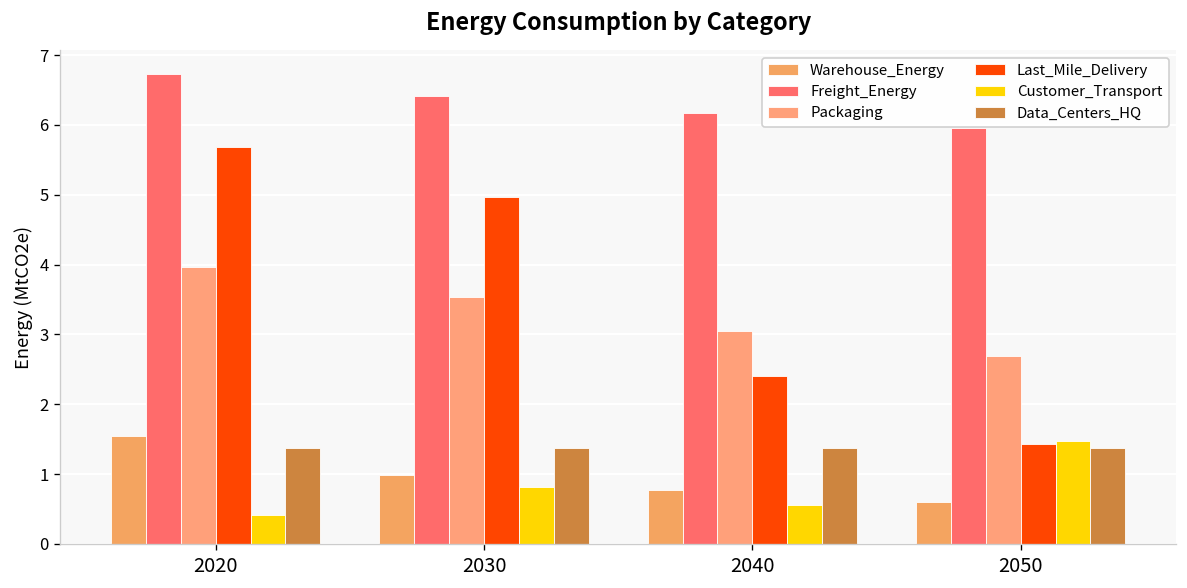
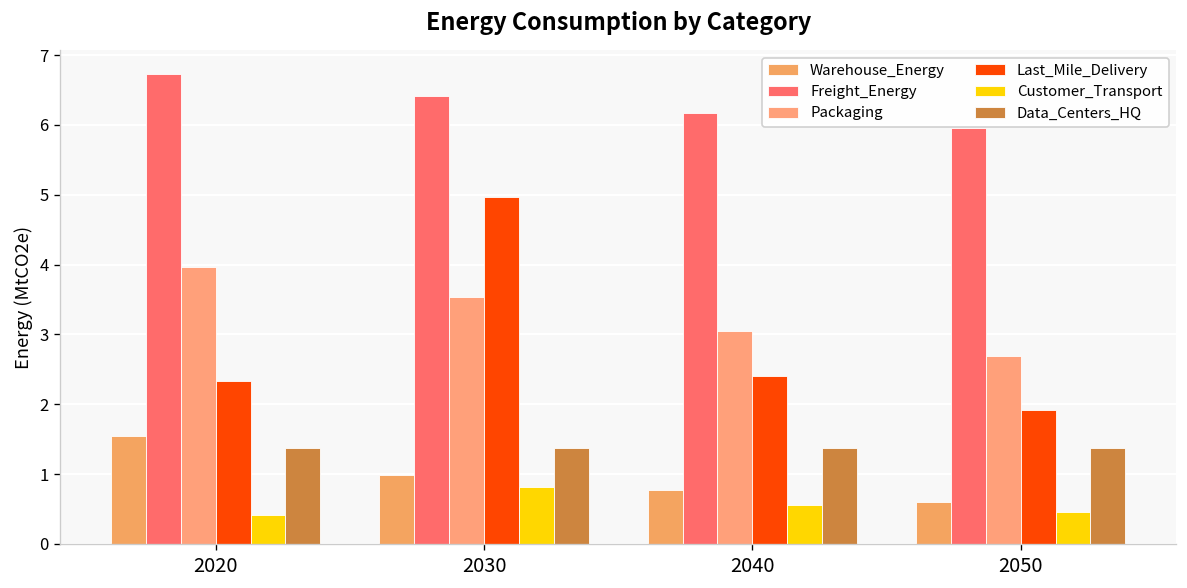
Last_Mile_Delivery, 2020: 5.7 -> 2.3
Last_Mile_Delivery, 2050: 1.4 -> 1.9
Customer_Transport, 2050: 1.5 -> 0.5
